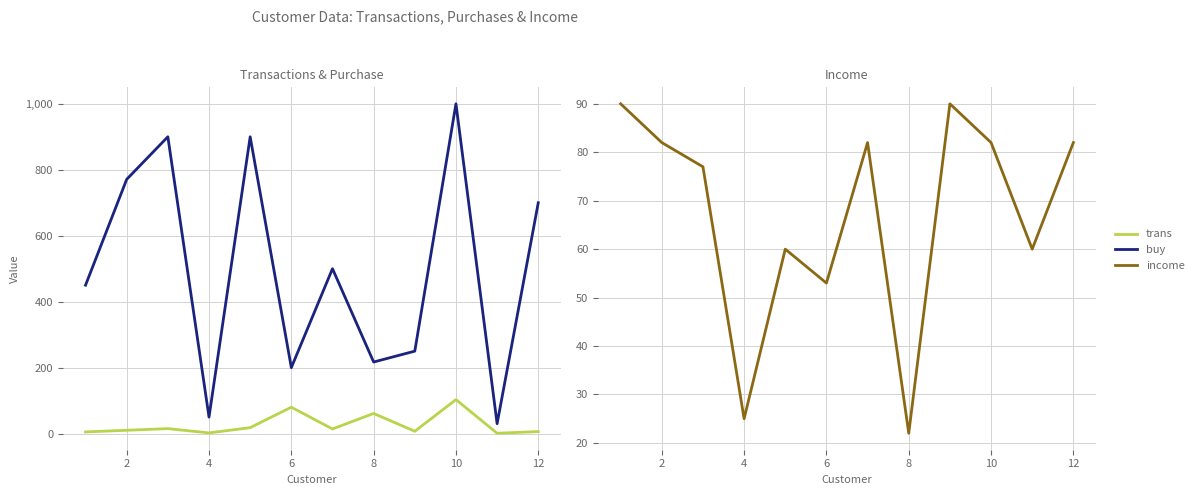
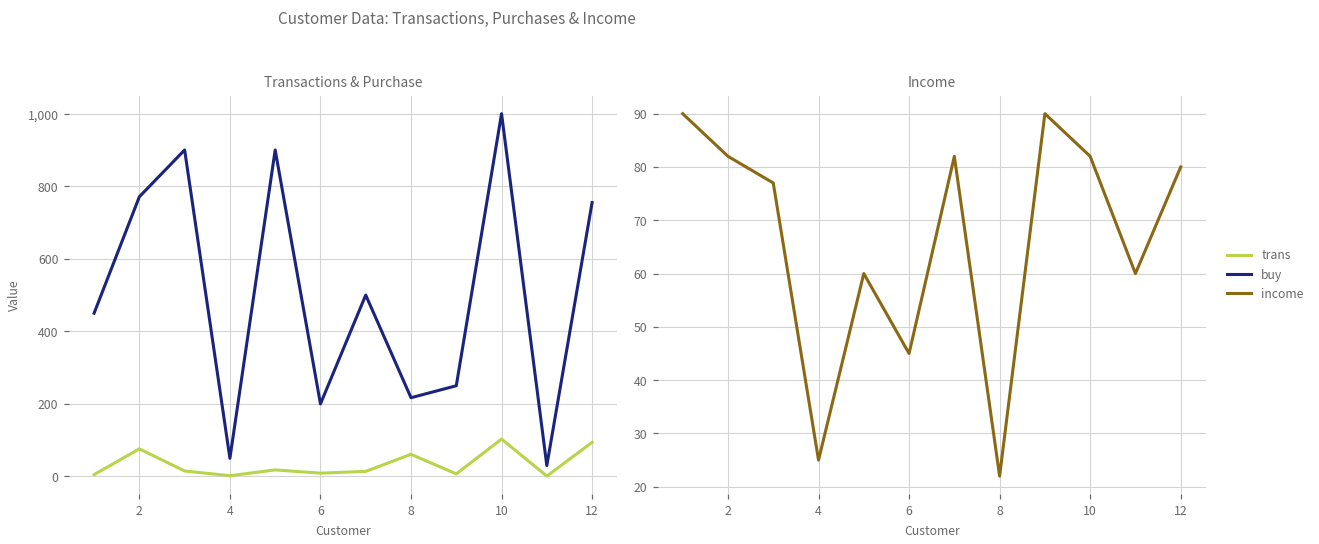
Transactions & Purchase, trans, 2: 10 -> 80
Transactions & Purchase, trans, 6: 80 -> 10
Transactions & Purchase, trans, 12: 10 -> 90
Transactions & Purchase, buy, 12: 700 -> 760
Income, 6: 53 -> 45
Income, 12: 82 -> 80
